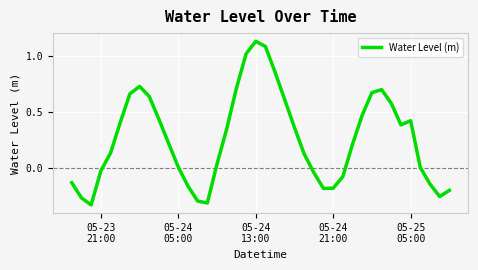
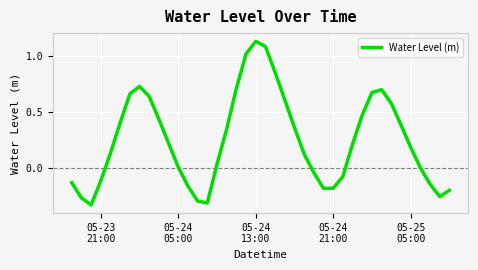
05-23 21:00: -0.03 -> -0.12
05-25 05:00: 0.42 -> 0.18
